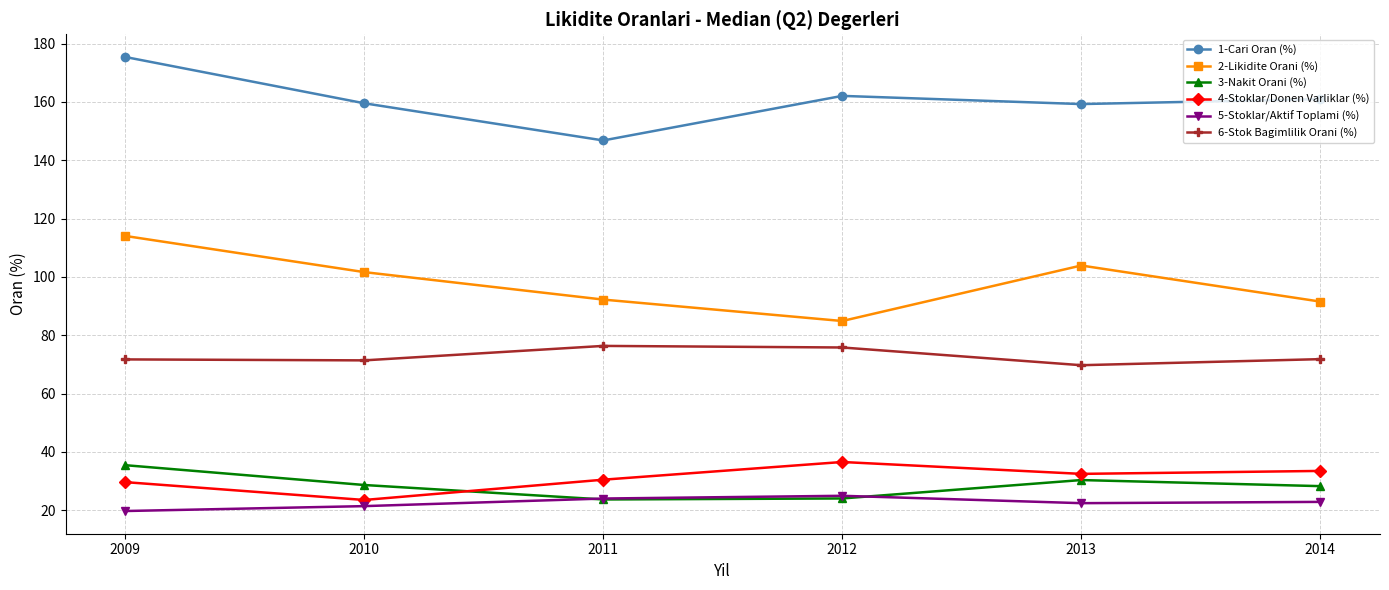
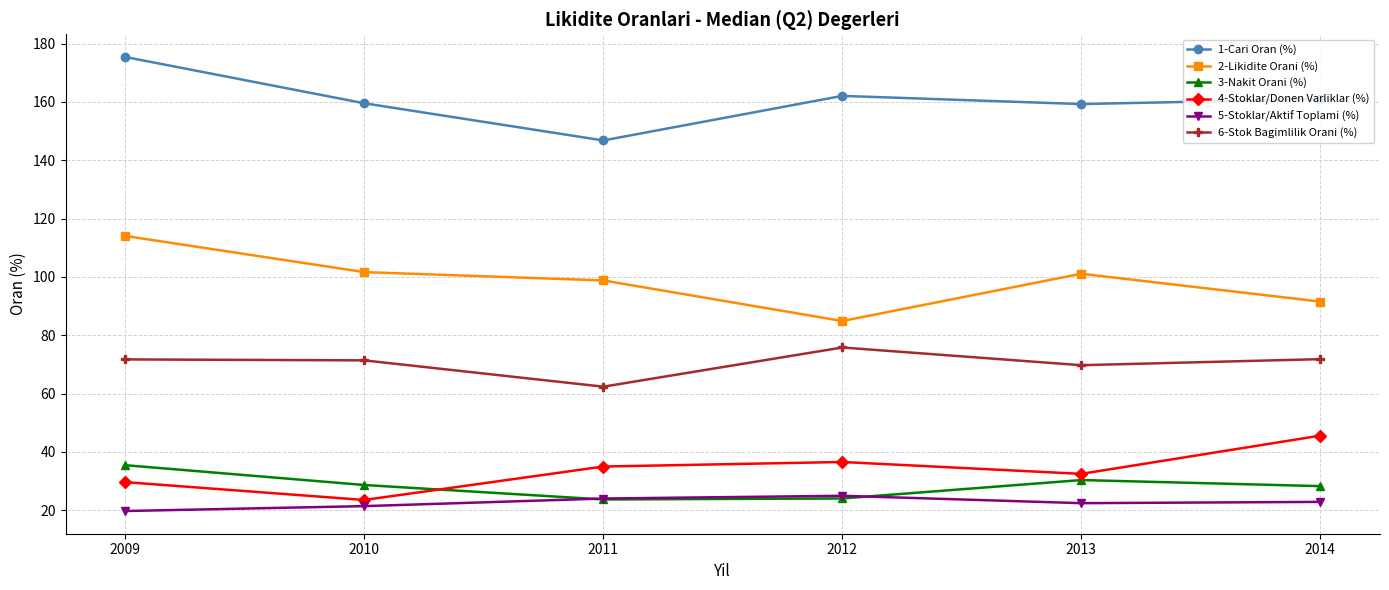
2-Likidite Orani (%), 2011: 92 -> 99
4-Stoklar/Donen Varliklar (%), 2011: 30 -> 35
6-Stok Bagimlilik Orani (%), 2011: 76 -> 62
2-Likidite Orani (%), 2013: 104 -> 101
4-Stoklar/Donen Varliklar (%), 2014: 33 -> 46
